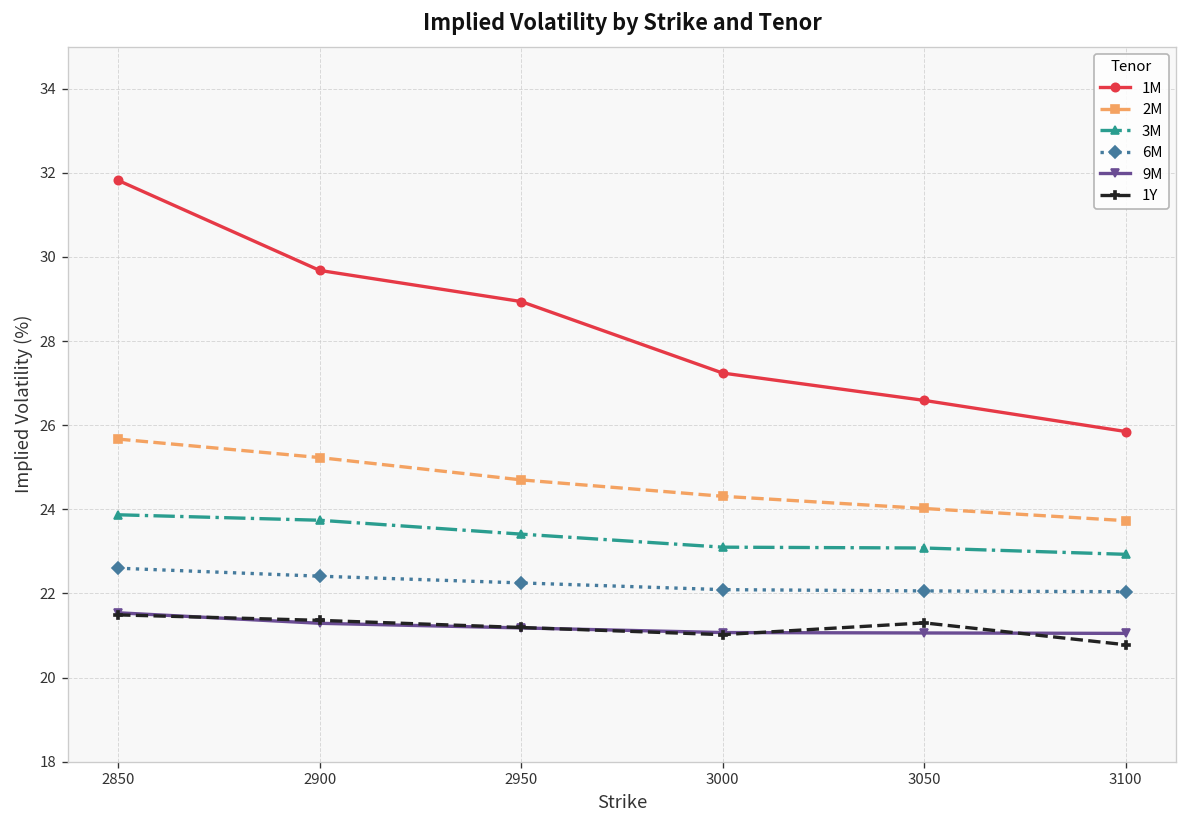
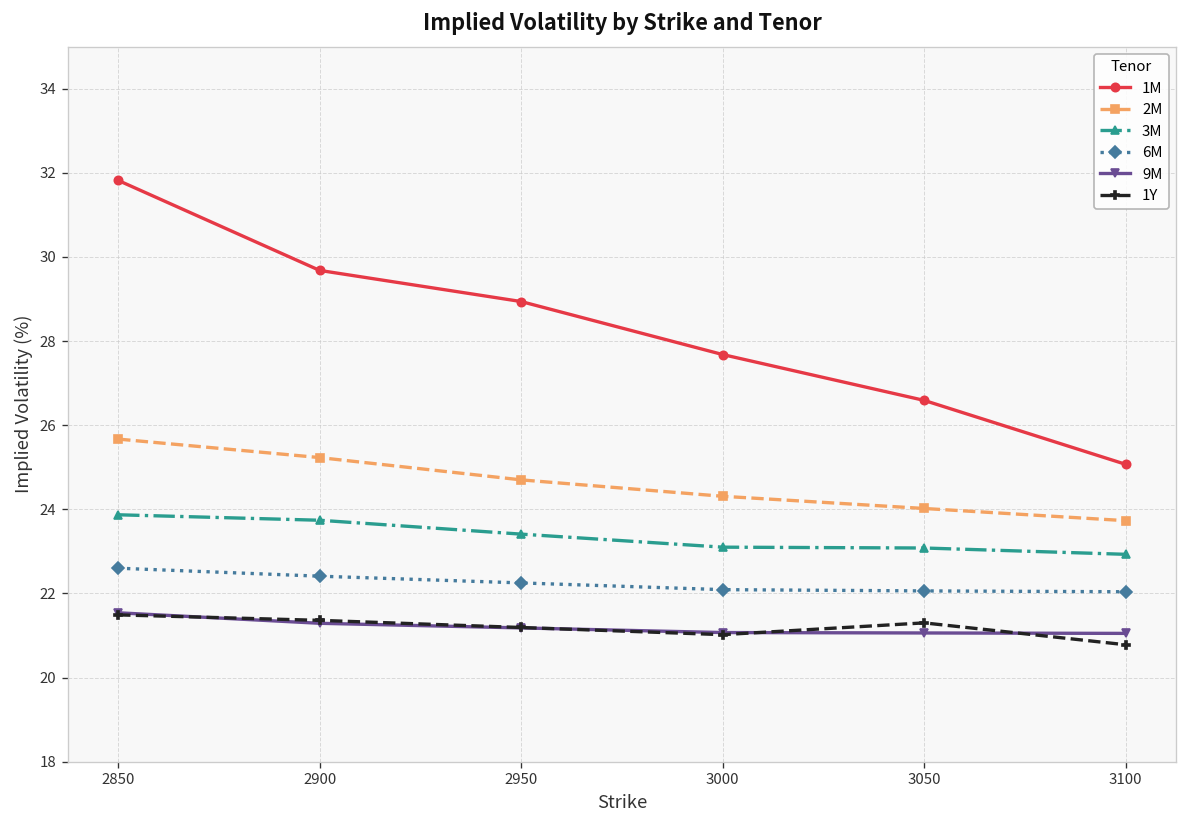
1M, 3000: 27.2 -> 27.7
1M, 3100: 25.9 -> 25.1
